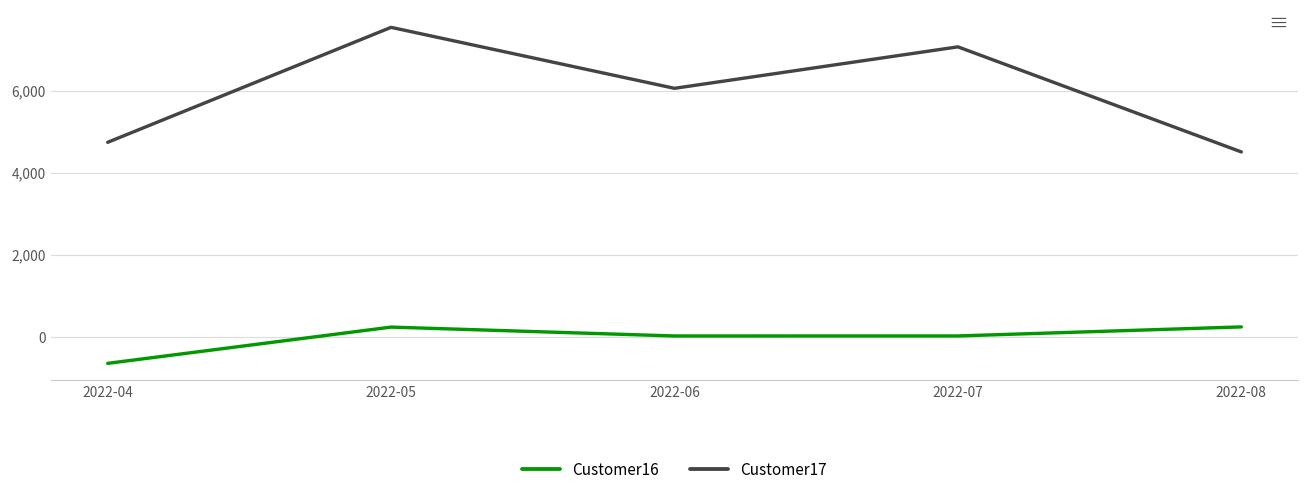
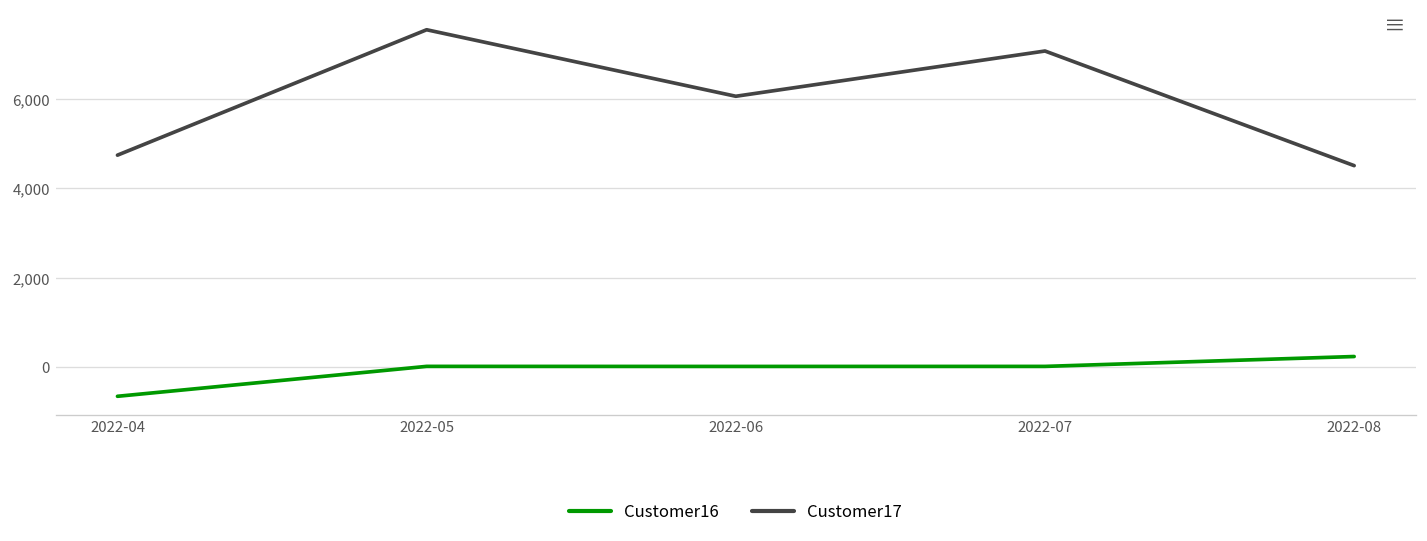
Customer16, 2022-05: 200 -> 0
